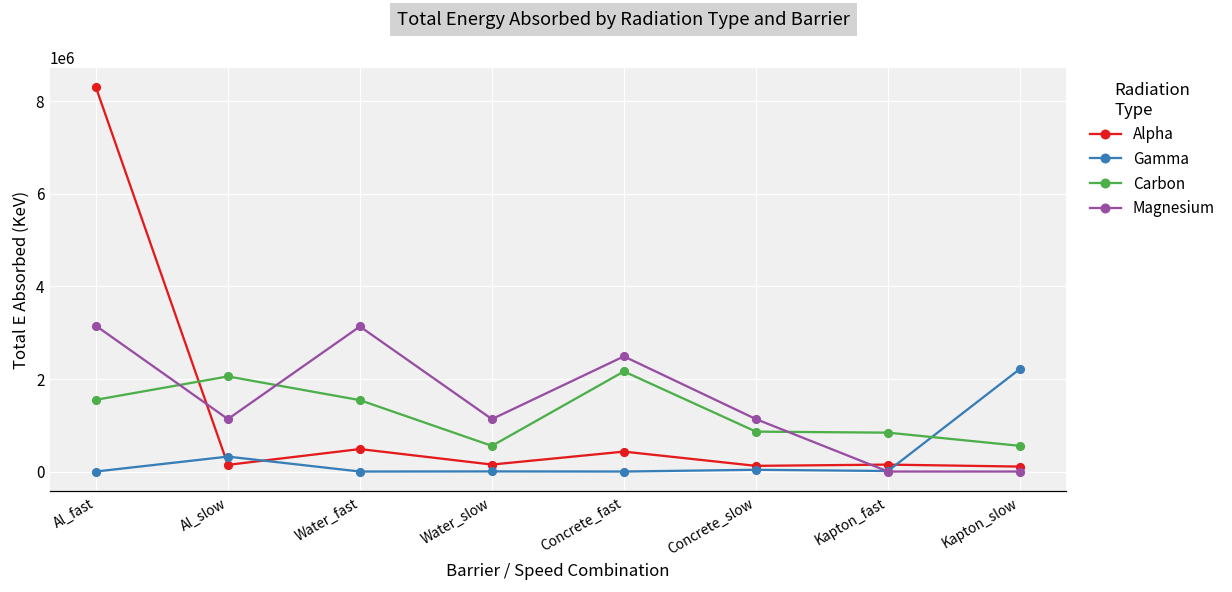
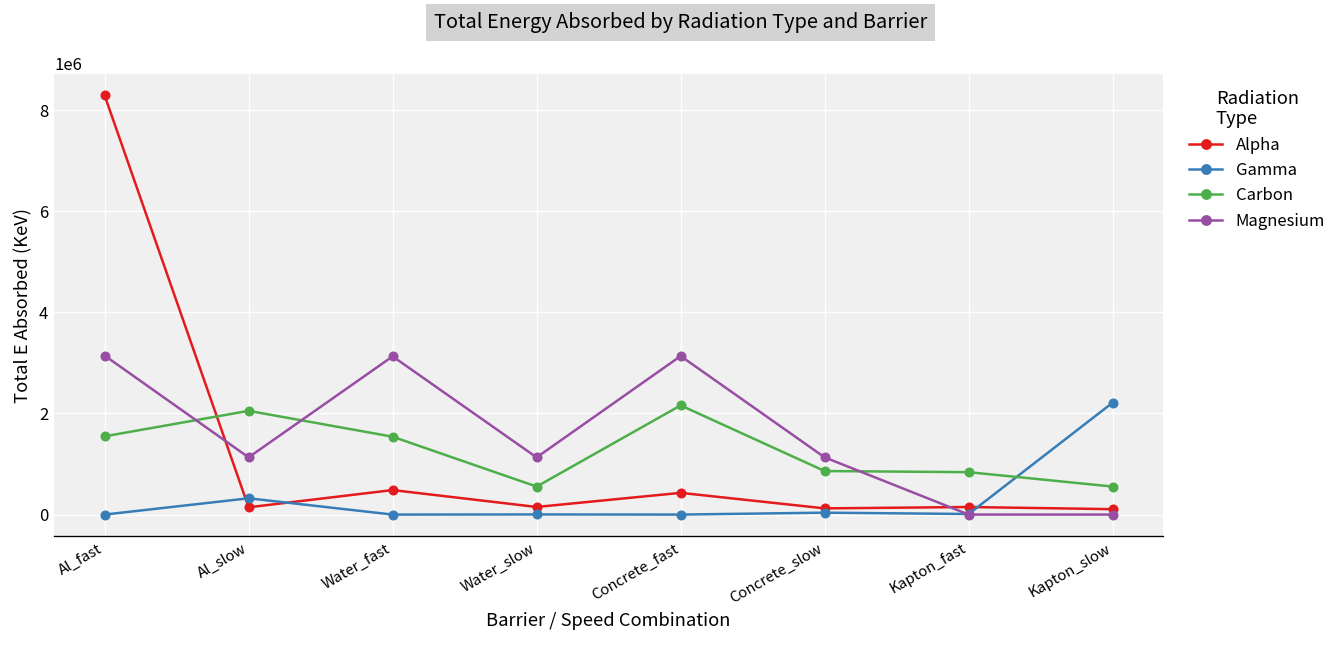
Magnesium, Concrete_fast: 2500000 -> 3100000
